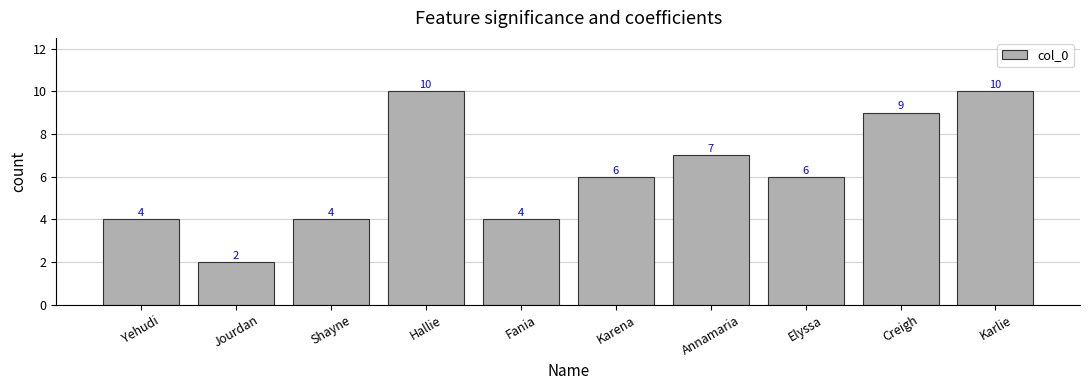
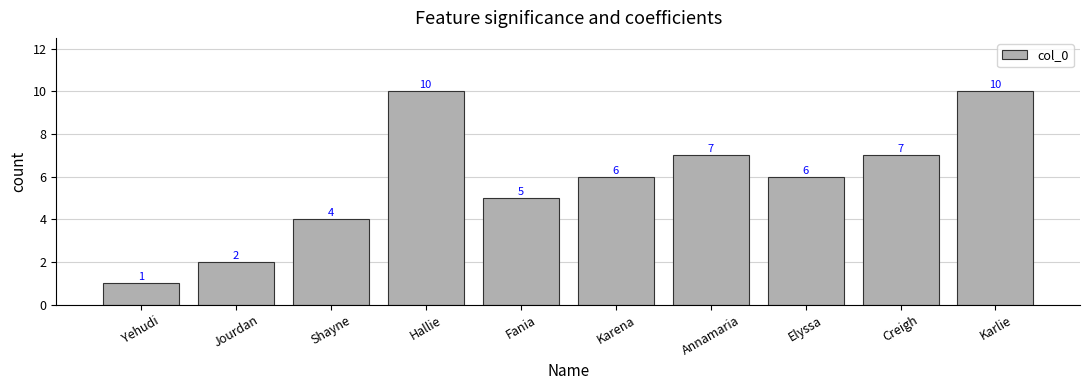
Yehudi: 4 -> 1
Fania: 4 -> 5
Creigh: 9 -> 7
